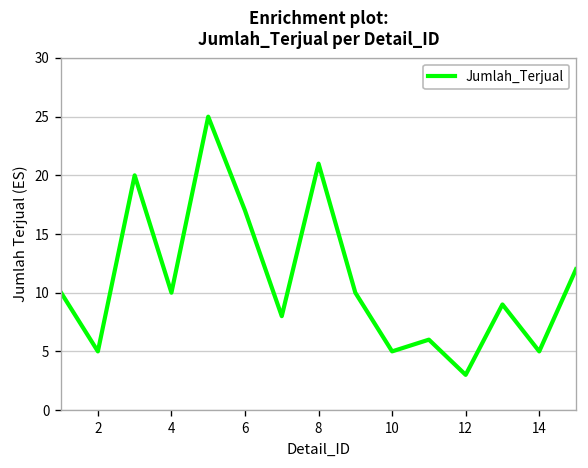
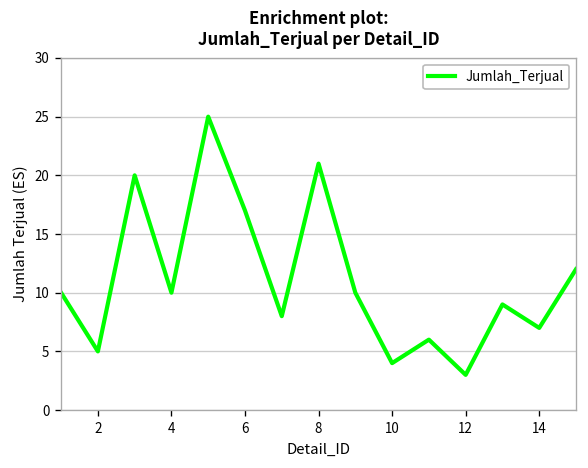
10: 5 -> 4
14: 5 -> 7
